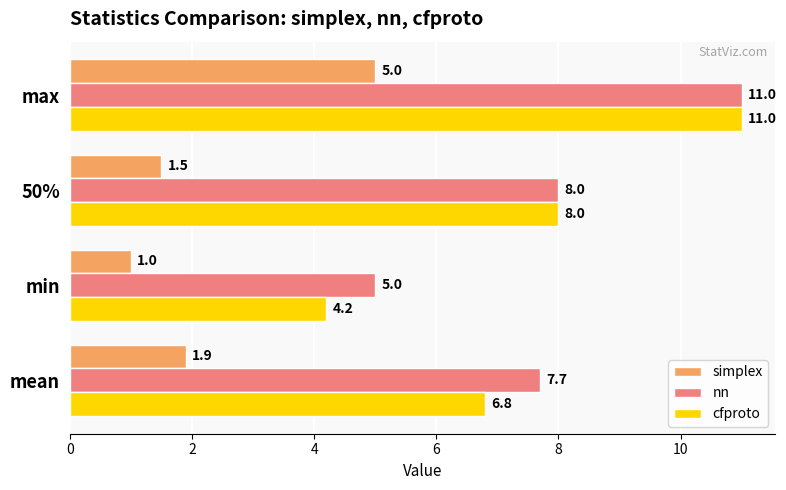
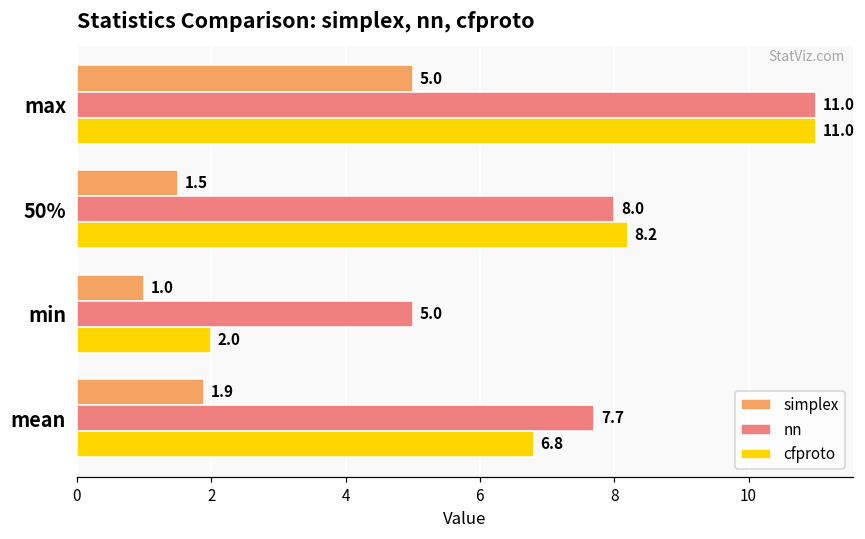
cfproto, 50%: 8.0 -> 8.2
cfproto, min: 4.2 -> 2.0
